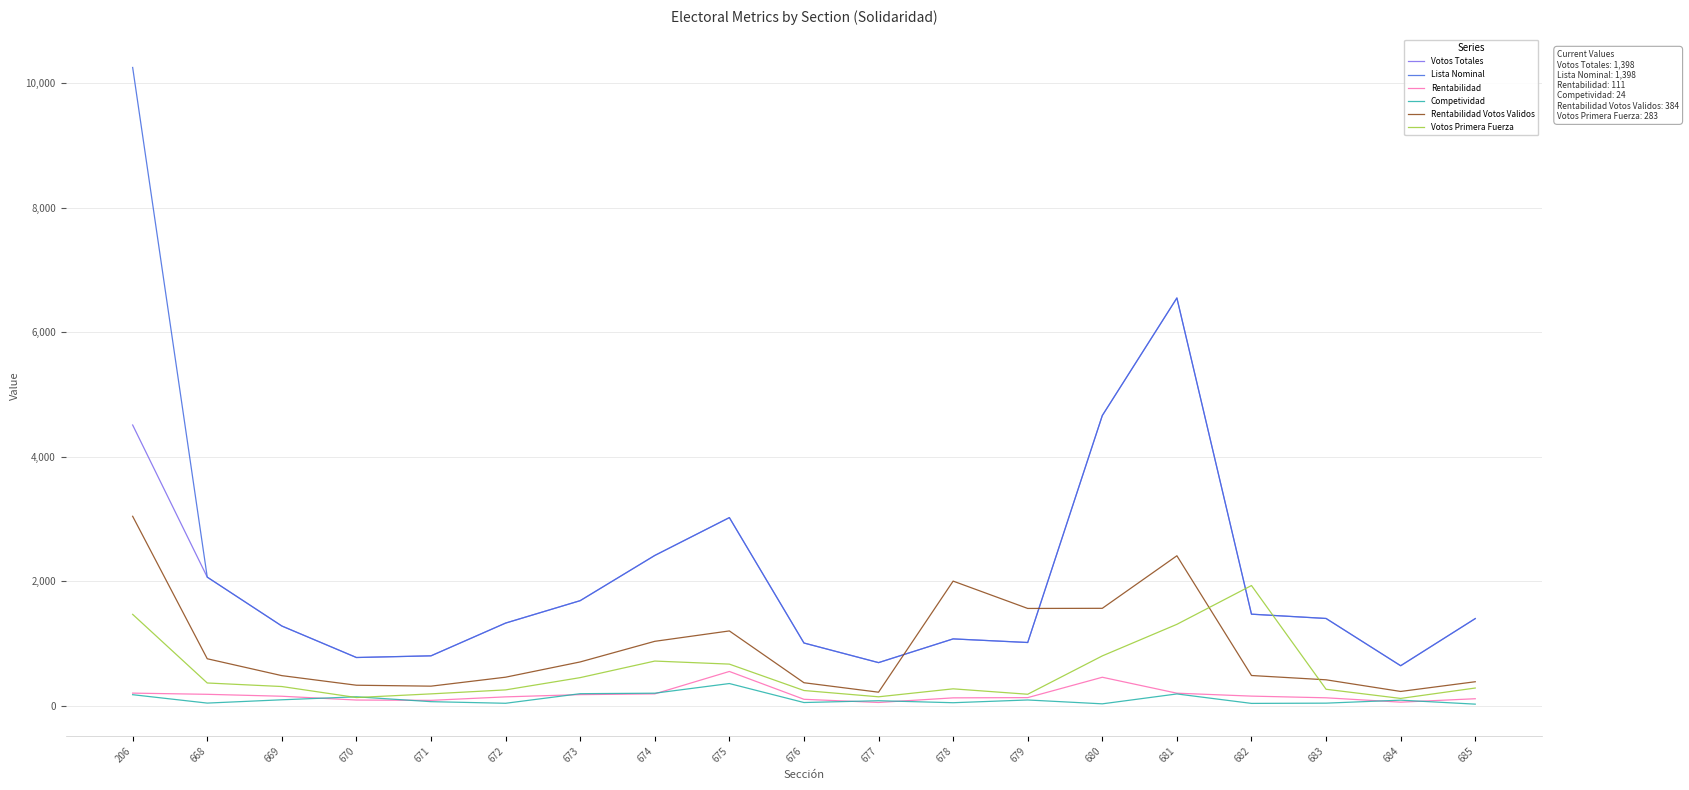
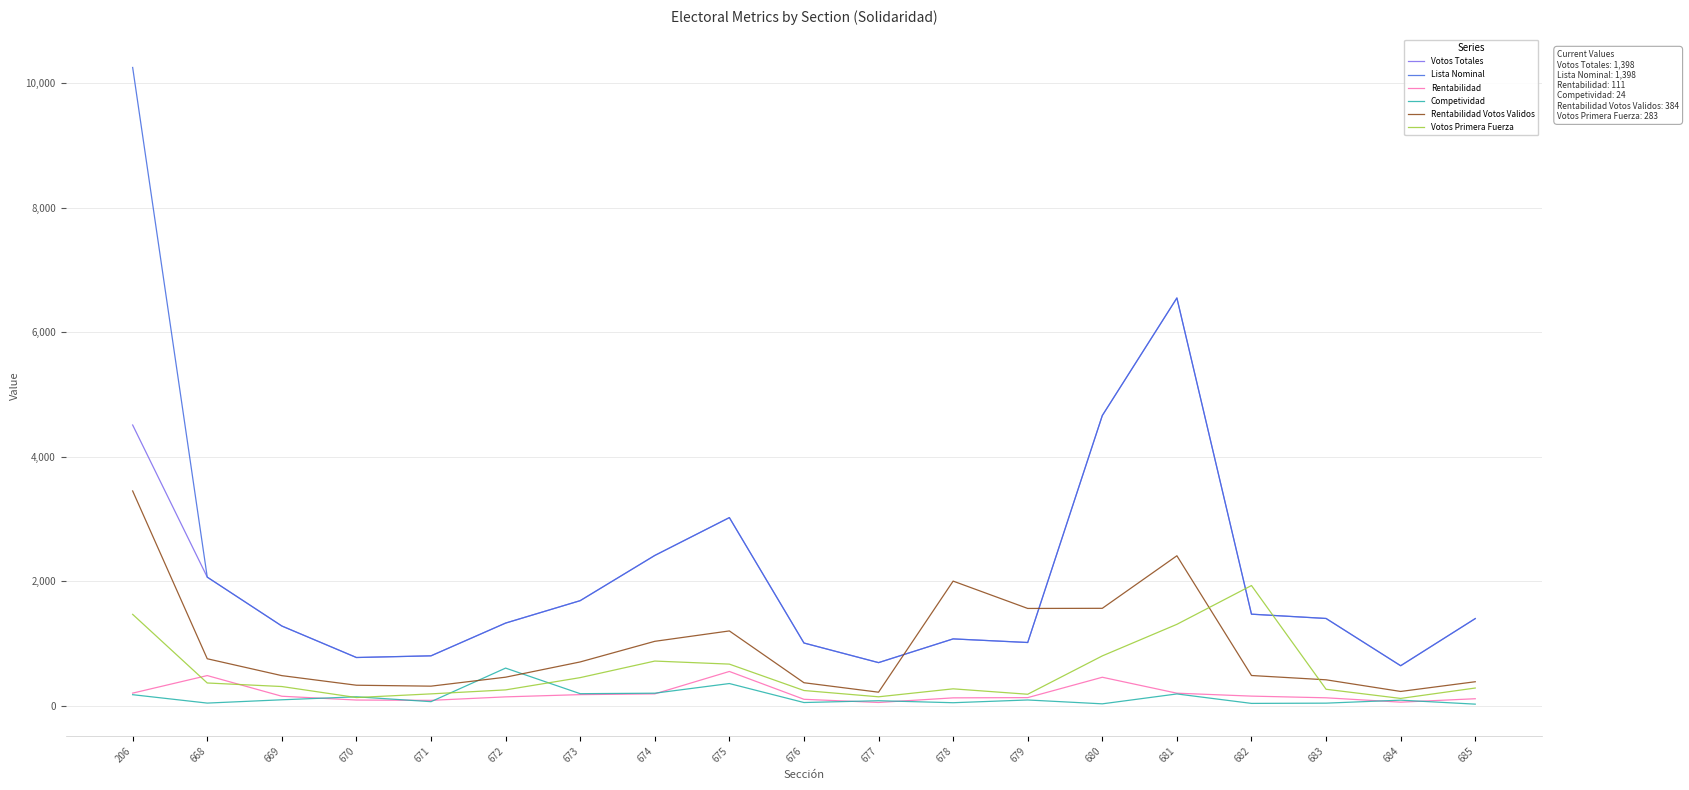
Rentabilidad Votos Validos, 206: 3,000 -> 3,400
Rentabilidad, 668: 200 -> 500
Competividad, 672: 0 -> 600
